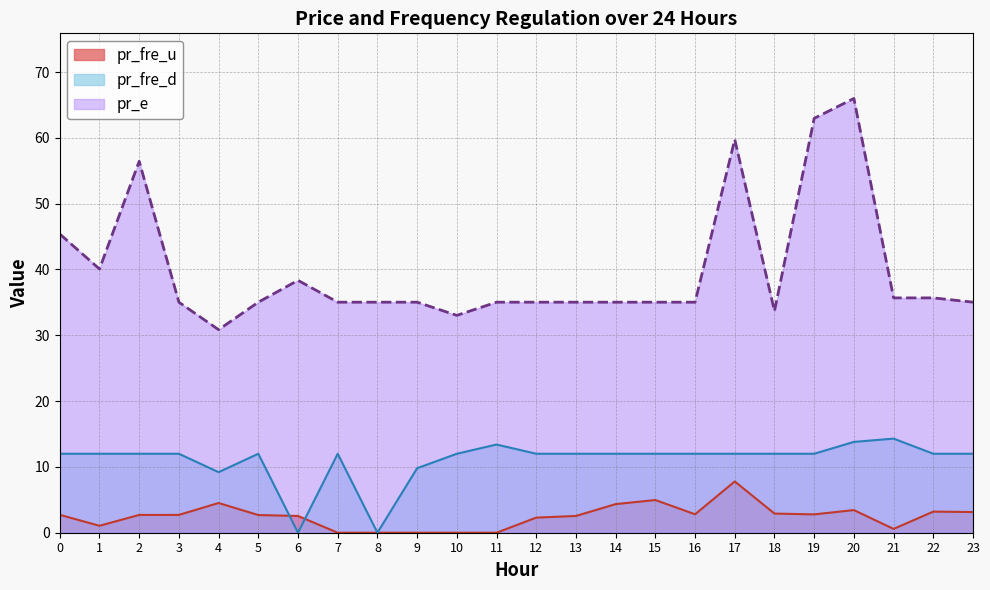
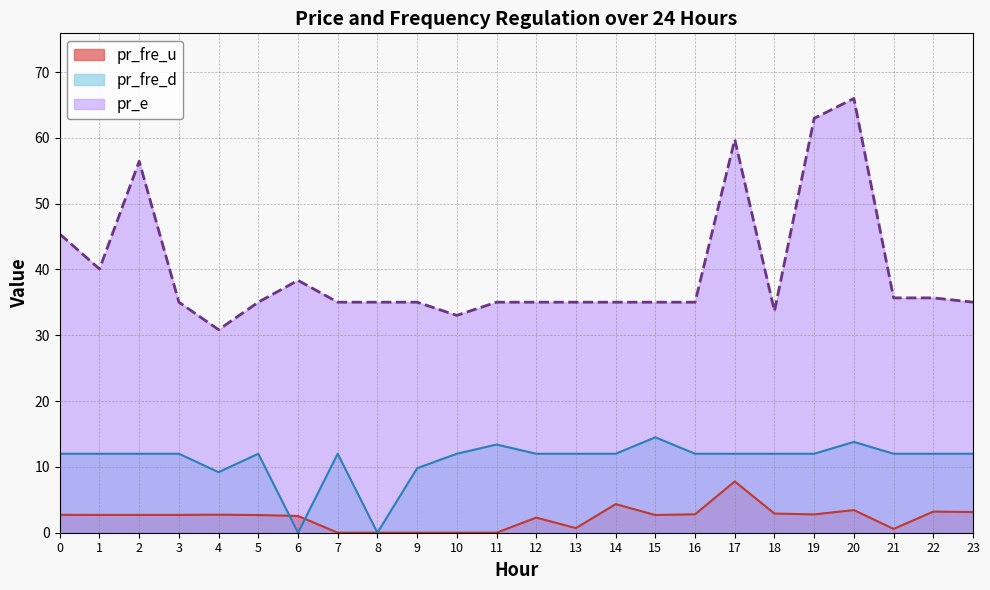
pr_fre_u, 1: 1 -> 3
pr_fre_u, 4: 5 -> 3
pr_fre_u, 13: 3 -> 1
pr_fre_u, 15: 5 -> 3
pr_fre_d, 15: 12 -> 15
pr_fre_d, 21: 14 -> 12
